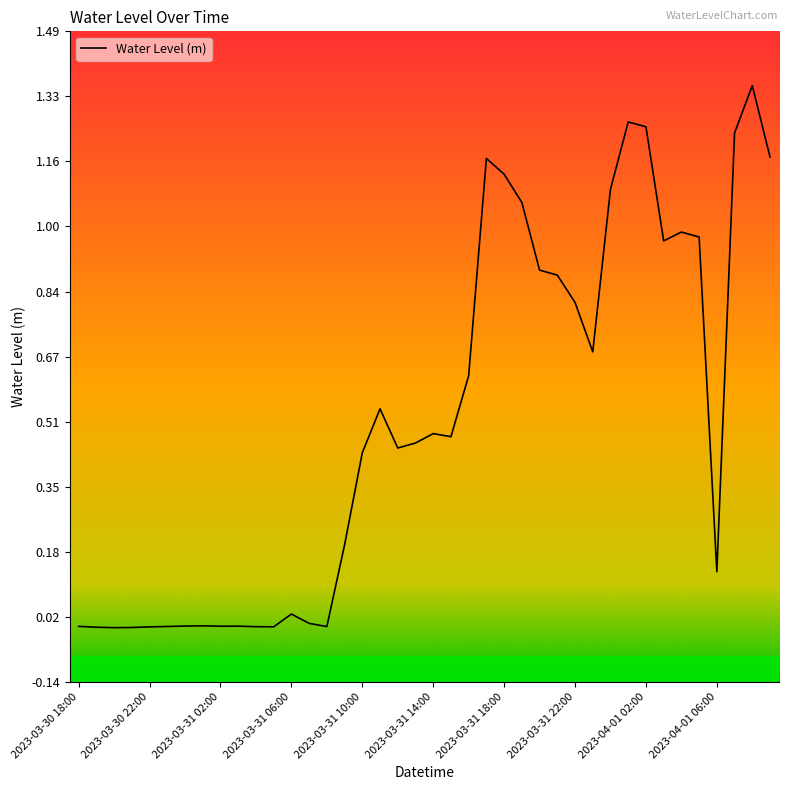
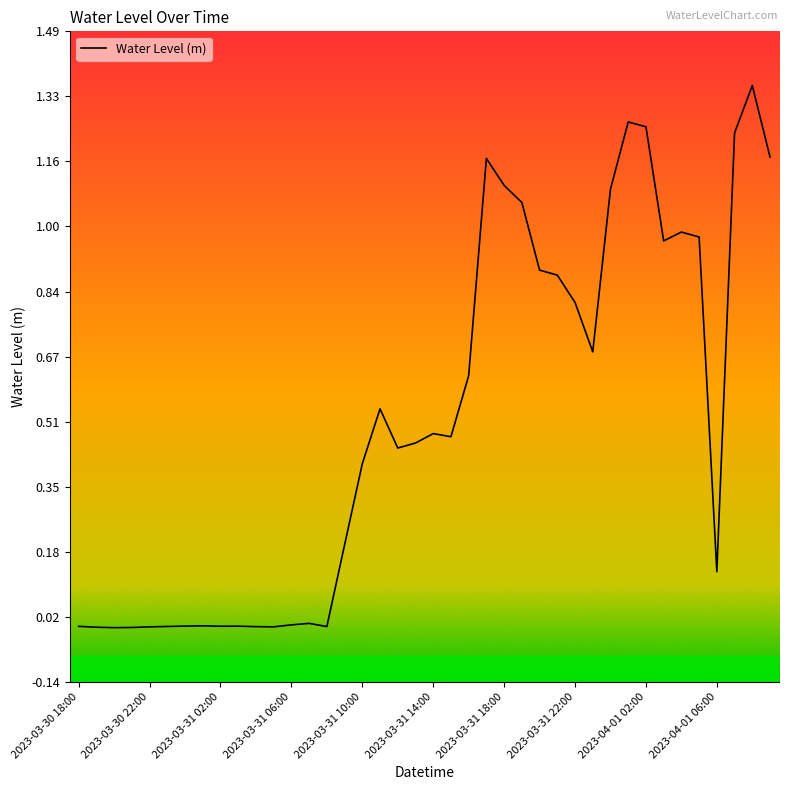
2023-03-31 06:00: 0.03 -> 0.00
2023-03-31 10:00: 0.43 -> 0.41
2023-03-31 18:00: 1.13 -> 1.10
